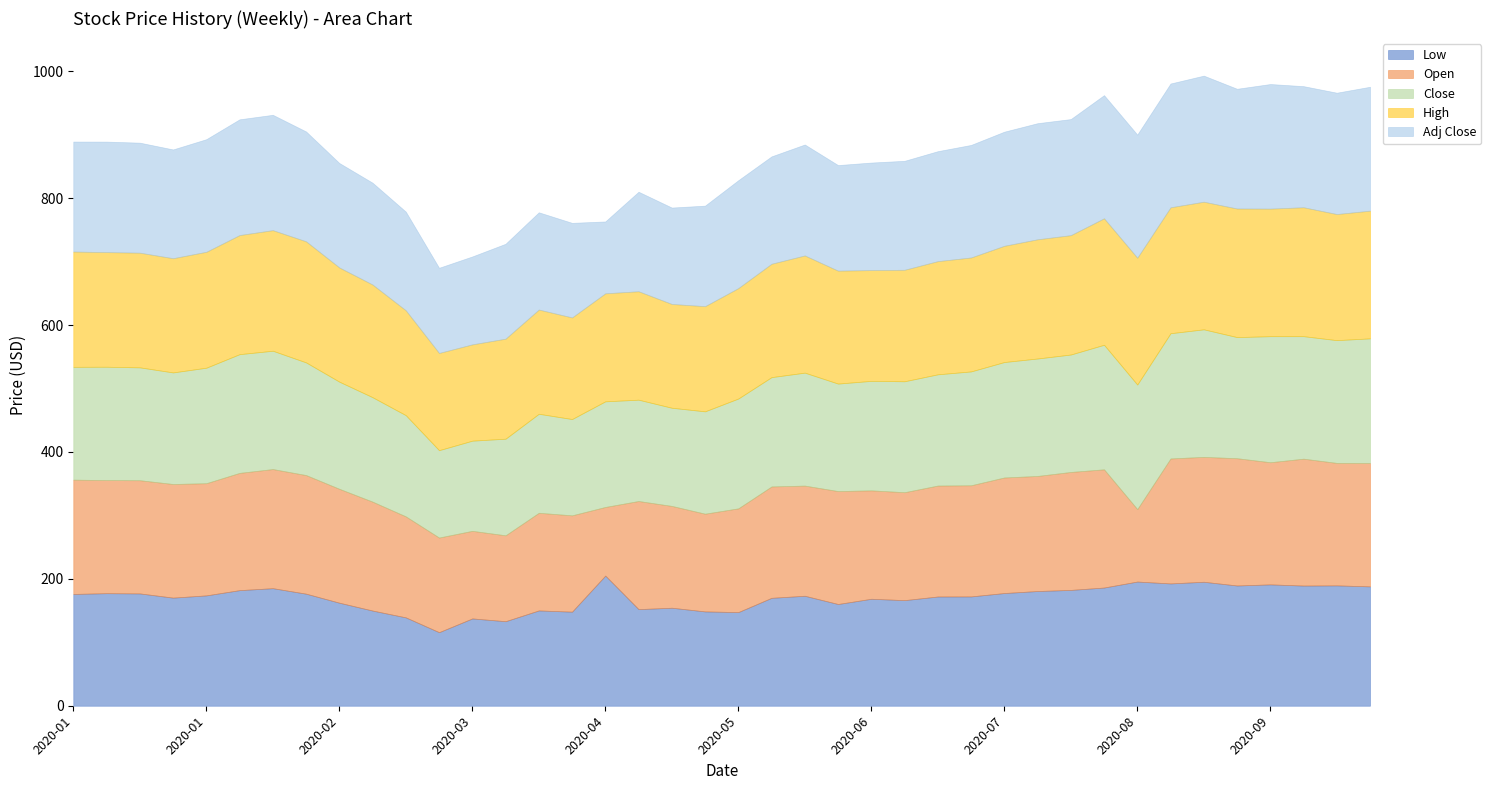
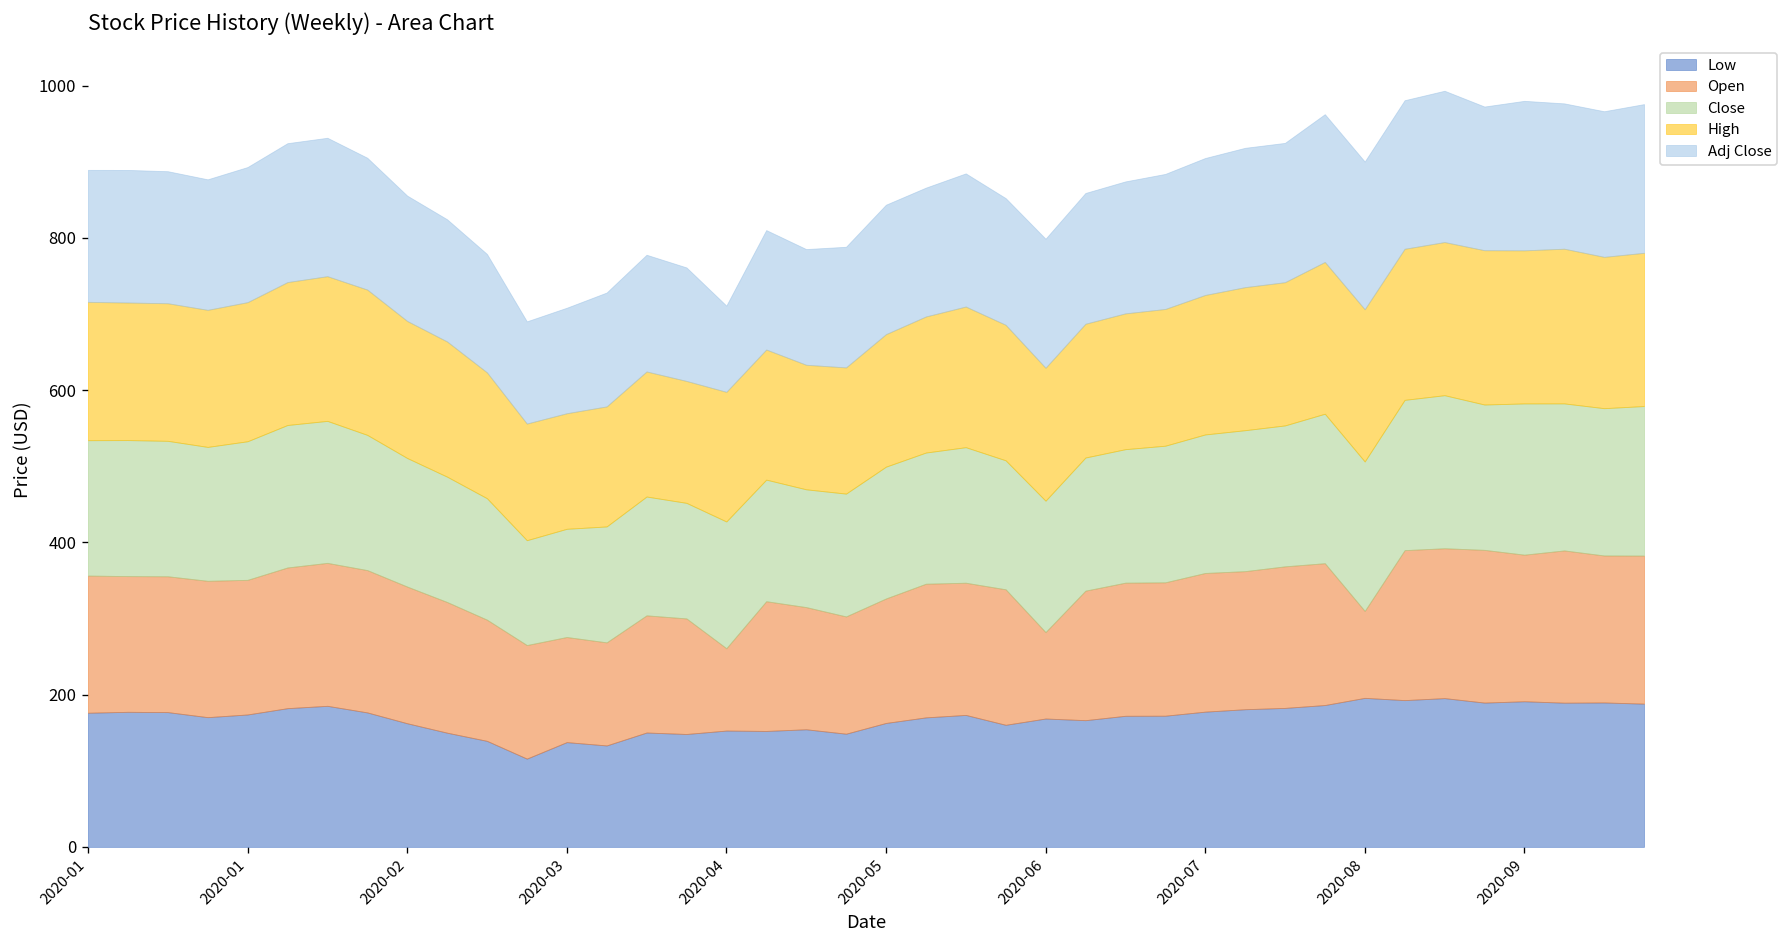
Low, 2020-04: 210 -> 150
Low, 2020-05: 150 -> 160
Open, 2020-06: 170 -> 110
